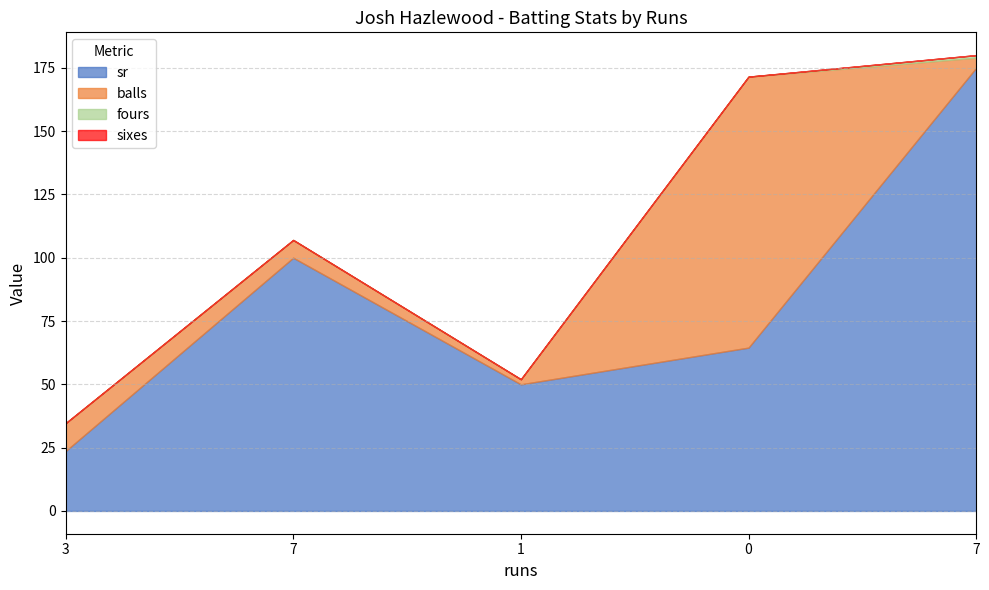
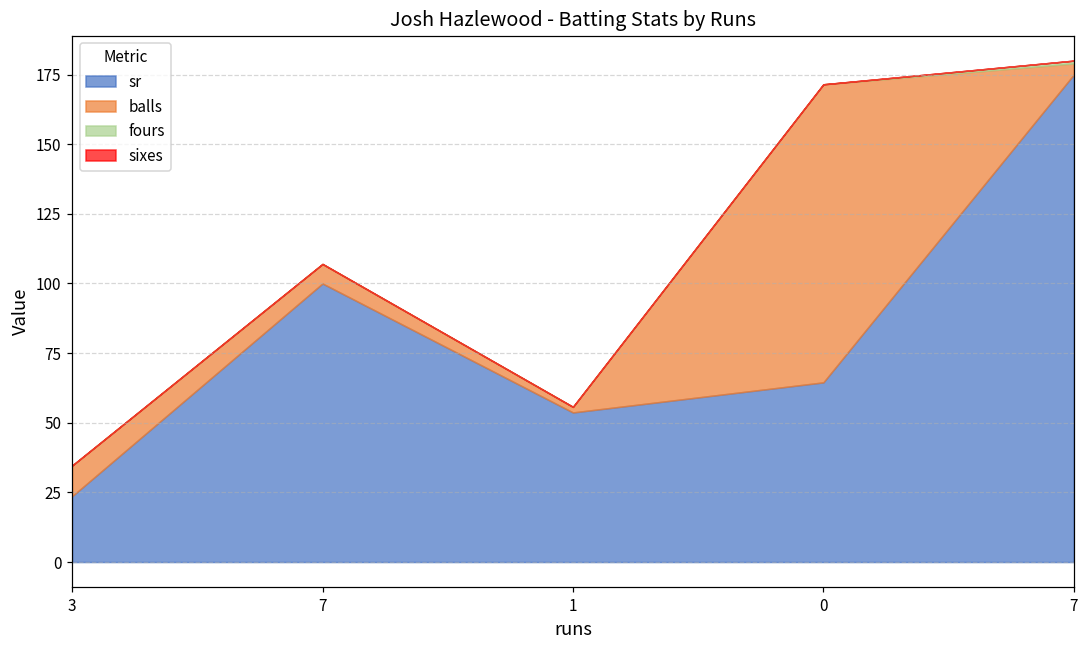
sr, 1: 50 -> 54
